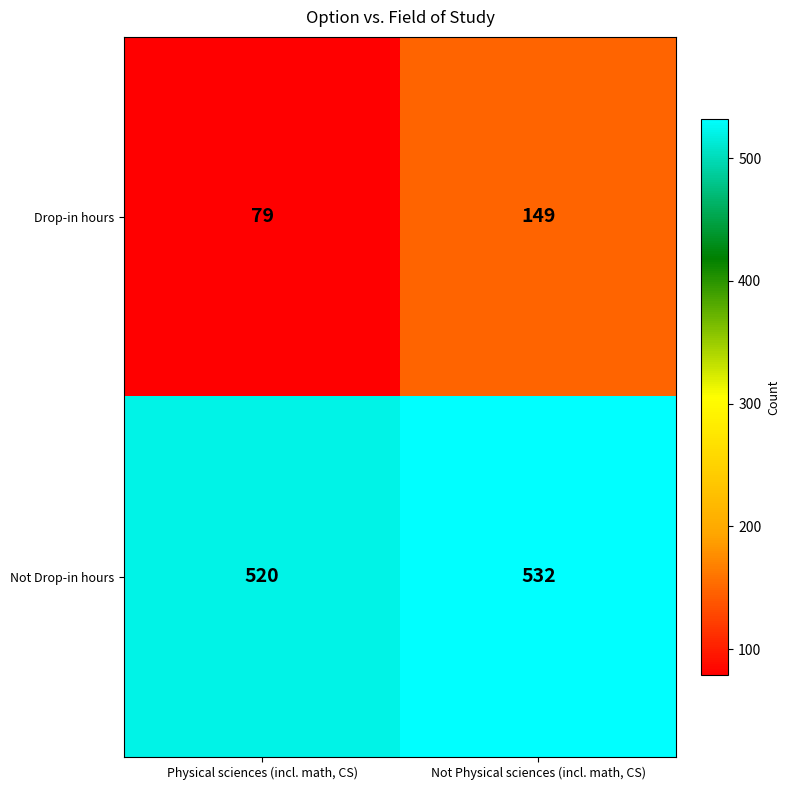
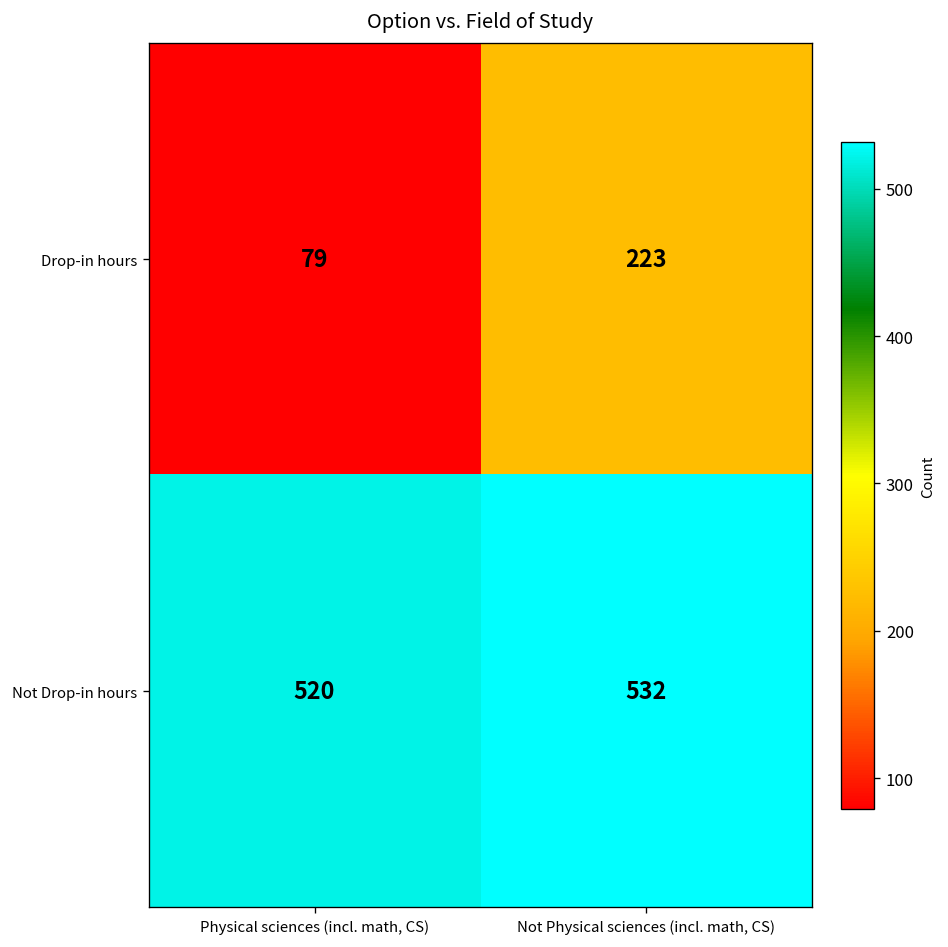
Drop-in hours, Not Physical sciences (incl. math, CS): 149 -> 223
